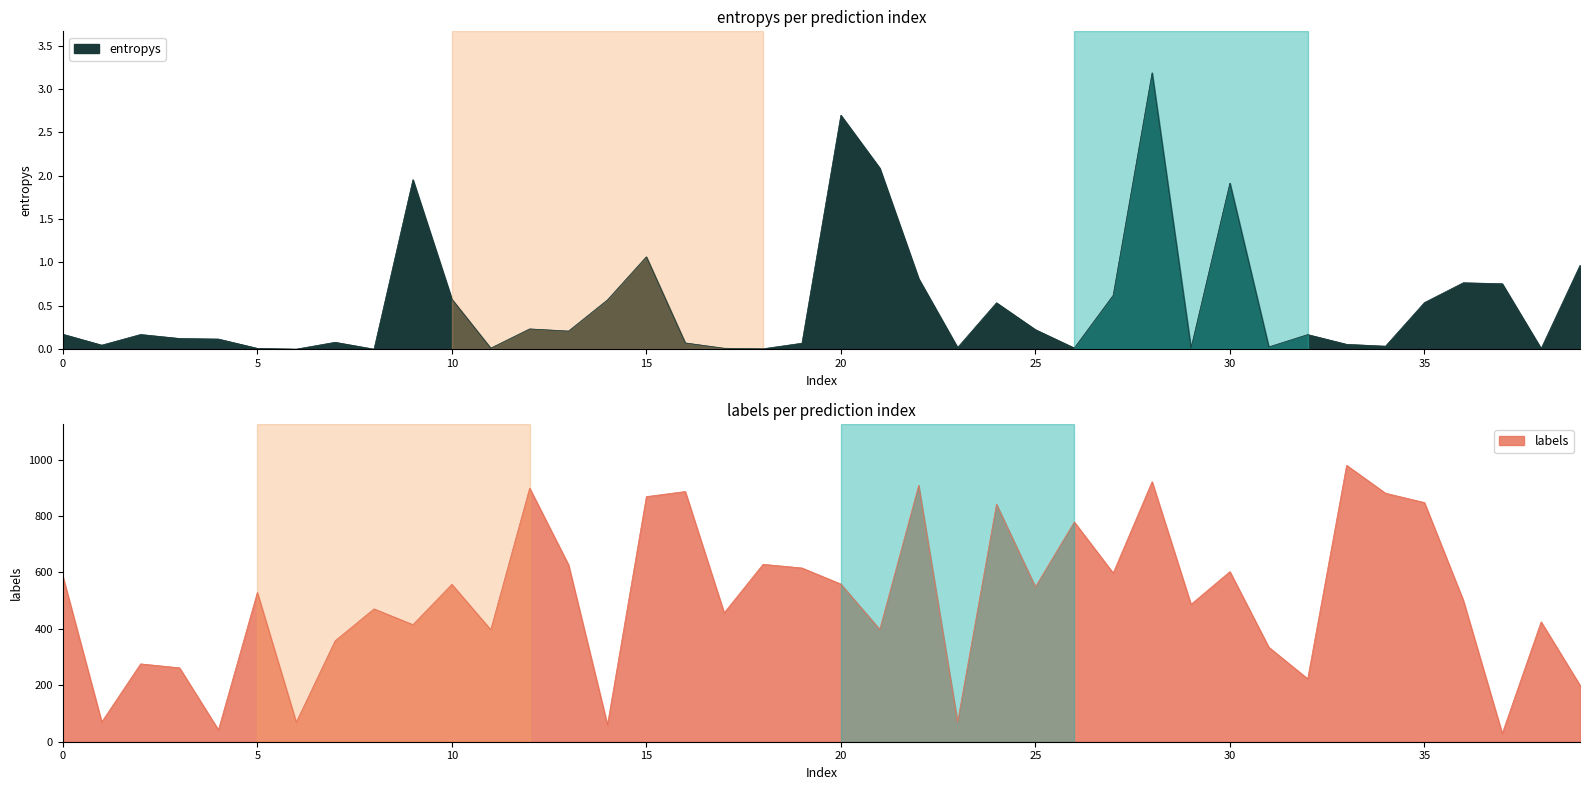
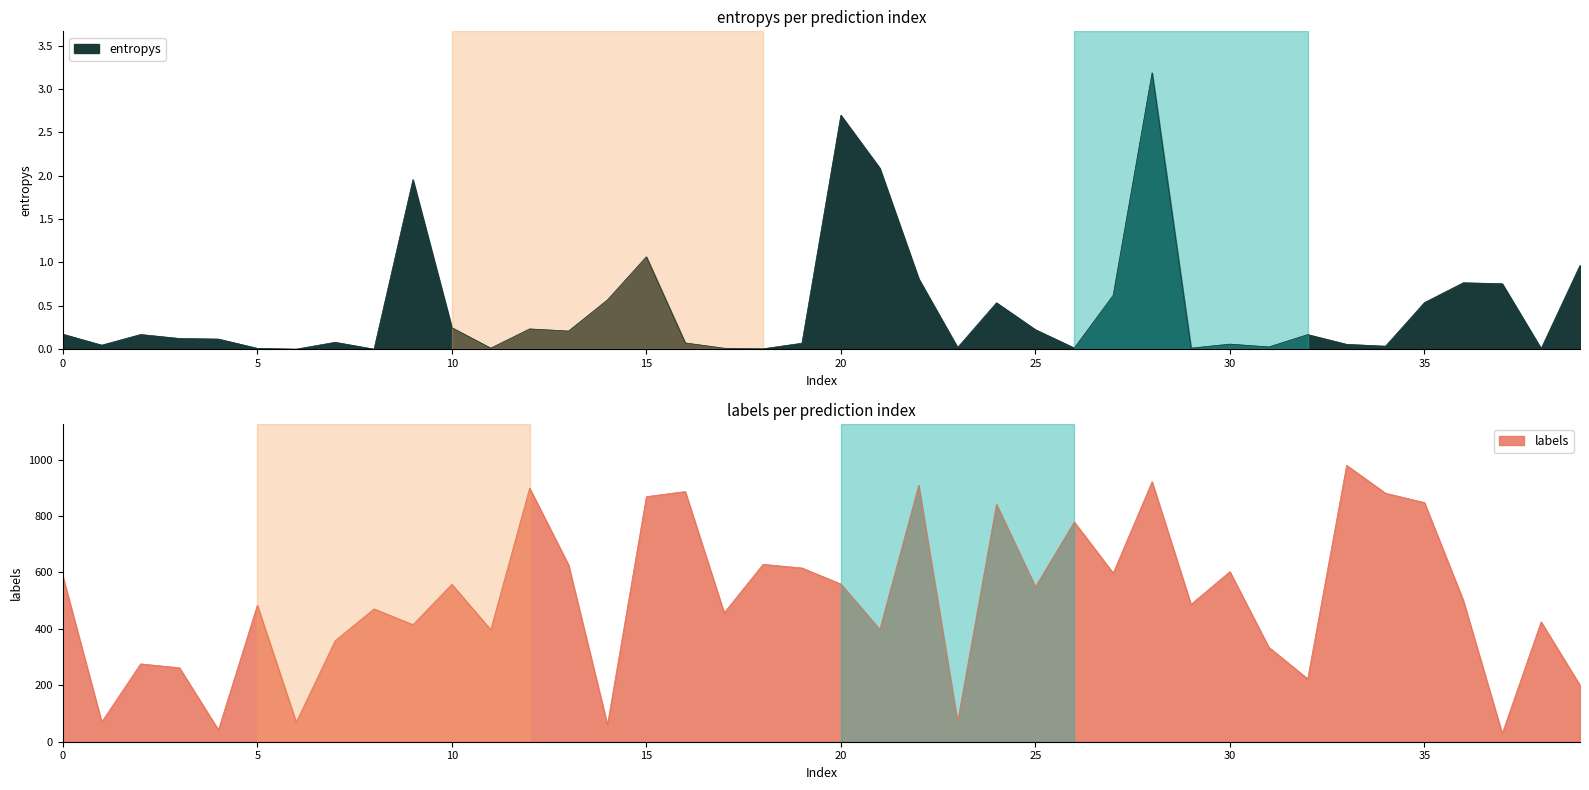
entropys per prediction index, 10: 0.6 -> 0.2
entropys per prediction index, 30: 1.9 -> 0.1
labels per prediction index, 5: 530 -> 480
